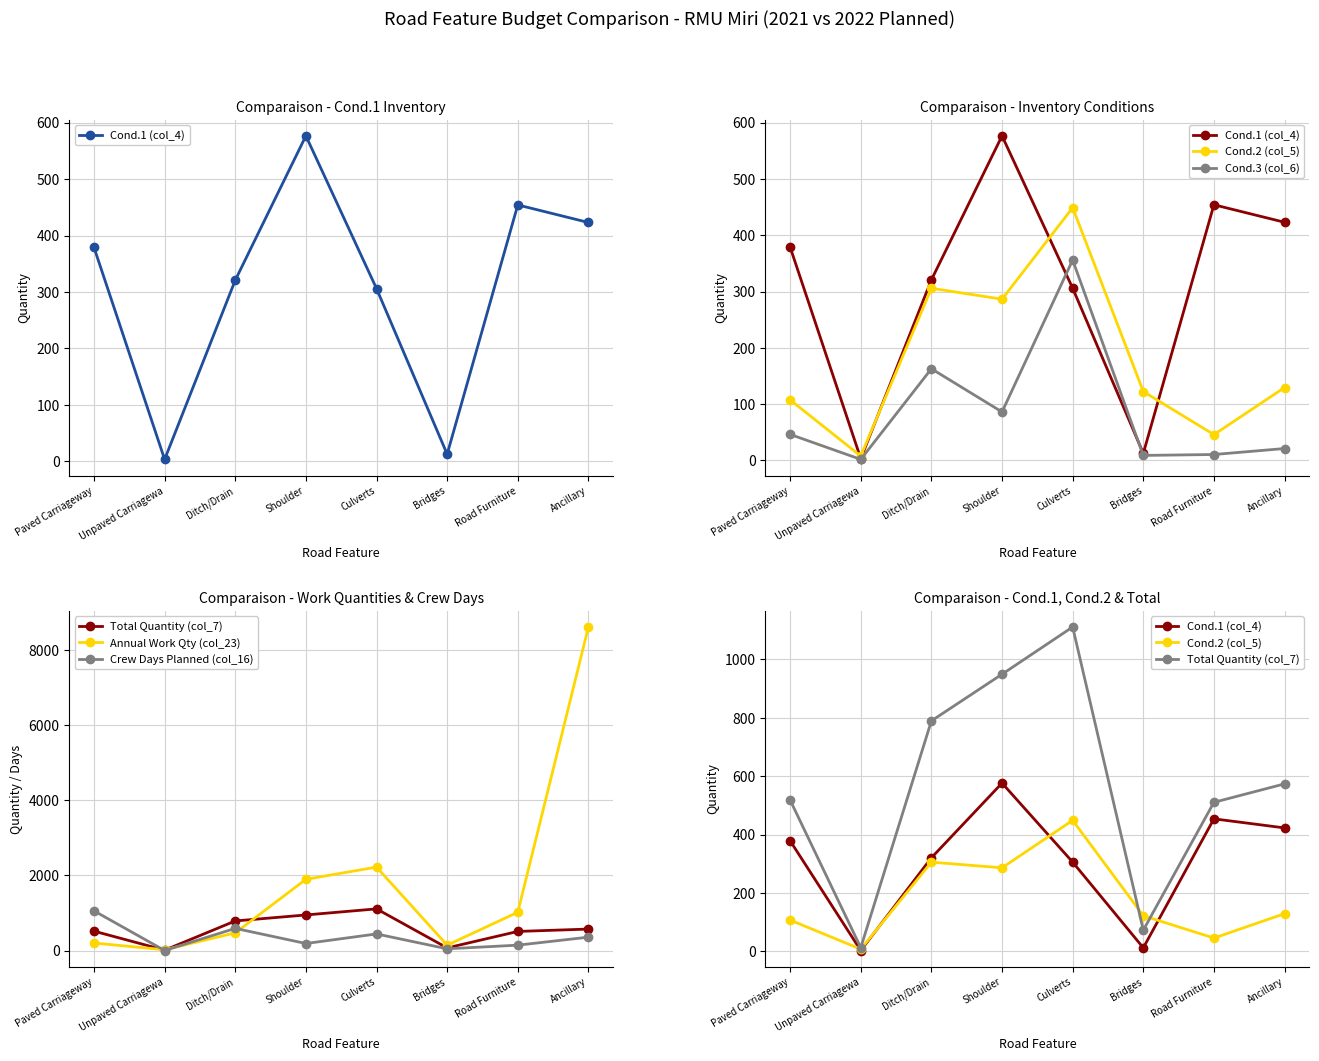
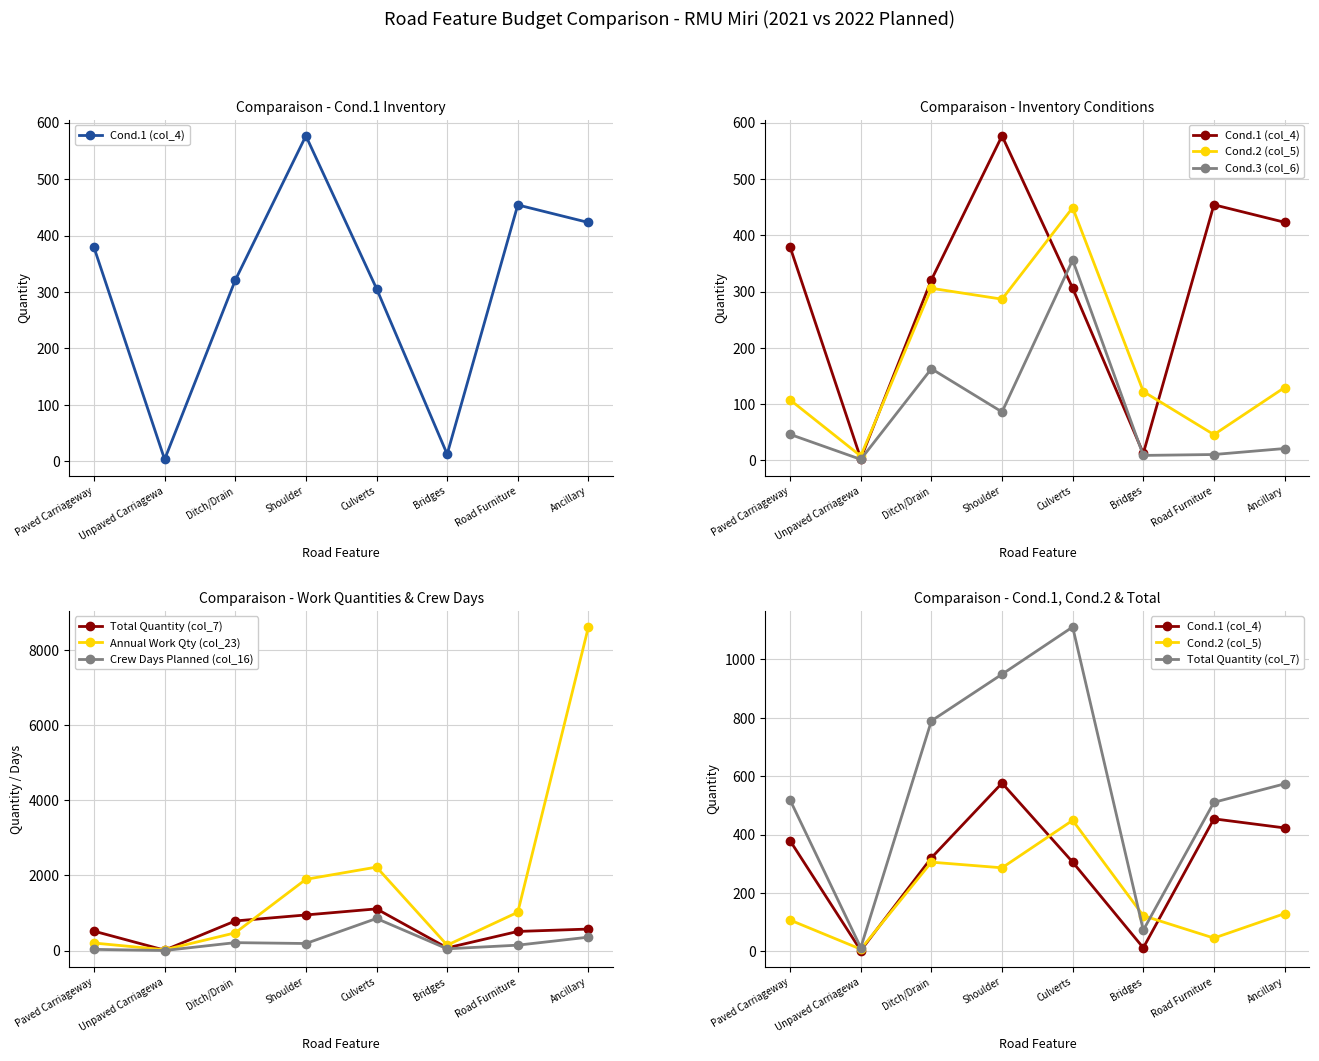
Comparaison - Work Quantities & Crew Days, Crew Days Planned (col_16), Paved Carriageway: 1100 -> 0
Comparaison - Work Quantities & Crew Days, Crew Days Planned (col_16), Ditch/Drain: 600 -> 200
Comparaison - Work Quantities & Crew Days, Crew Days Planned (col_16), Culverts: 400 -> 900
